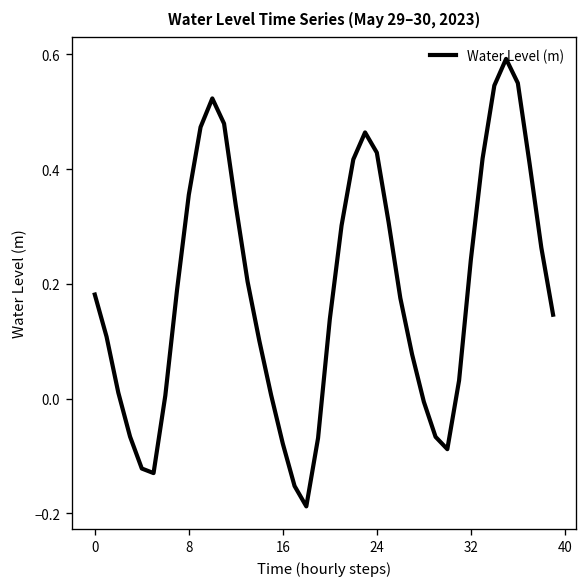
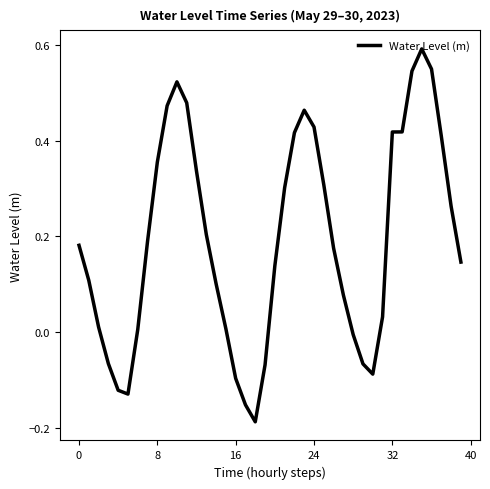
16: -0.08 -> -0.10
32: 0.24 -> 0.42
